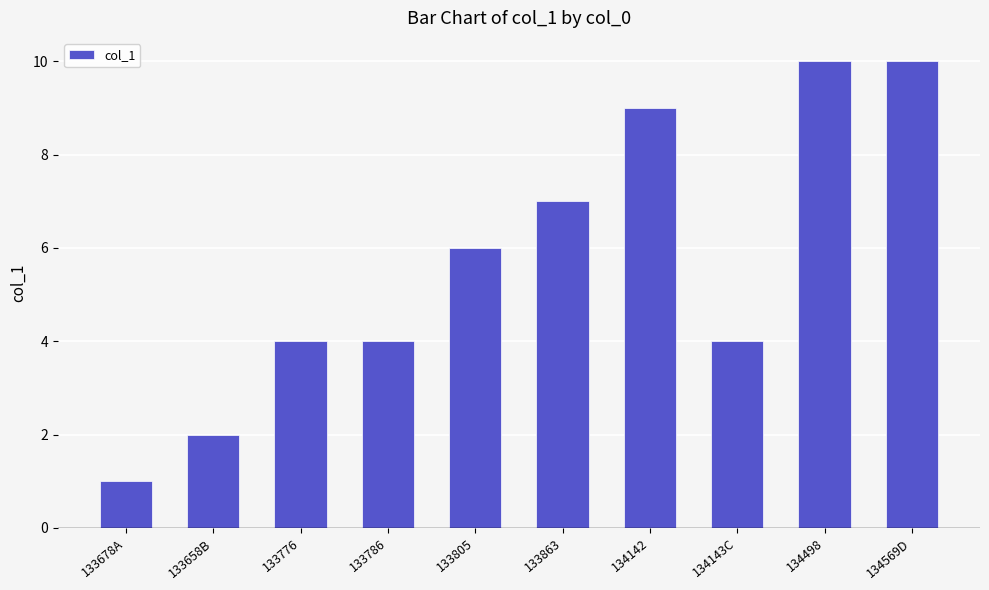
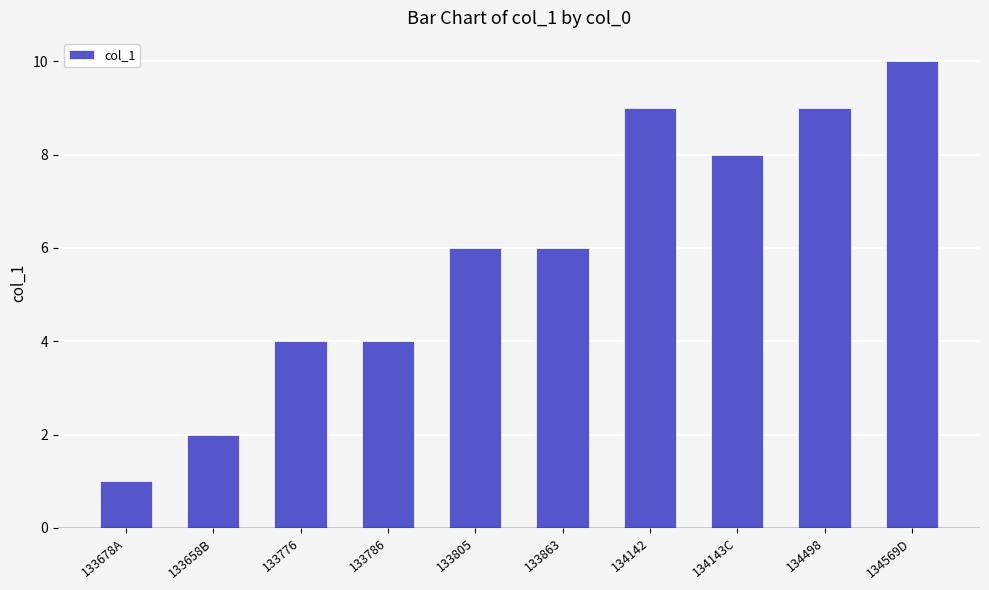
133863: 7 -> 6
134143C: 4 -> 8
134498: 10 -> 9
